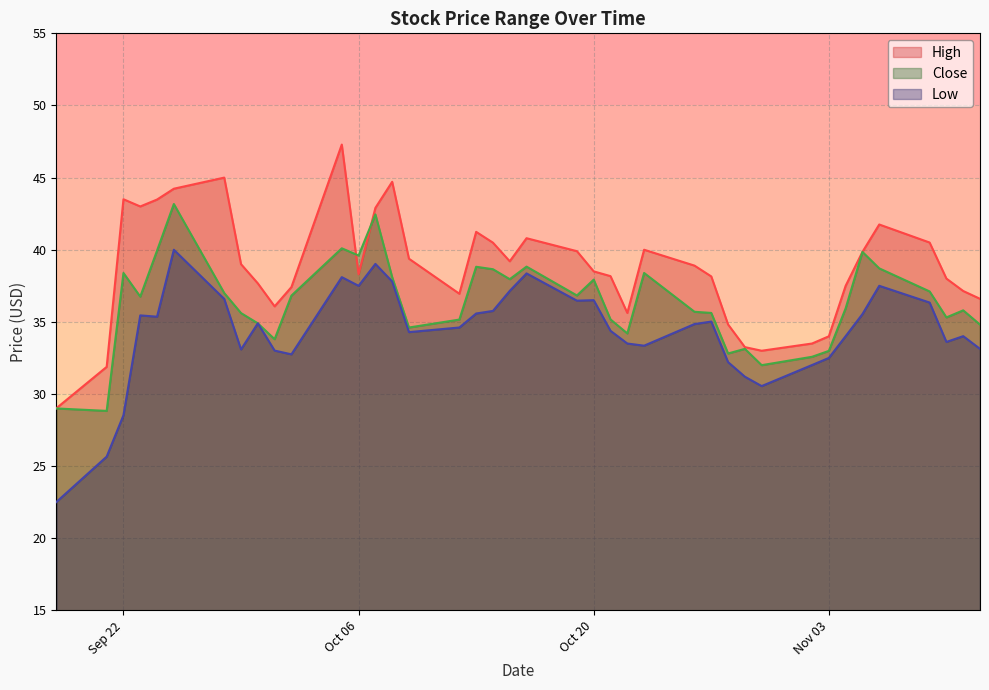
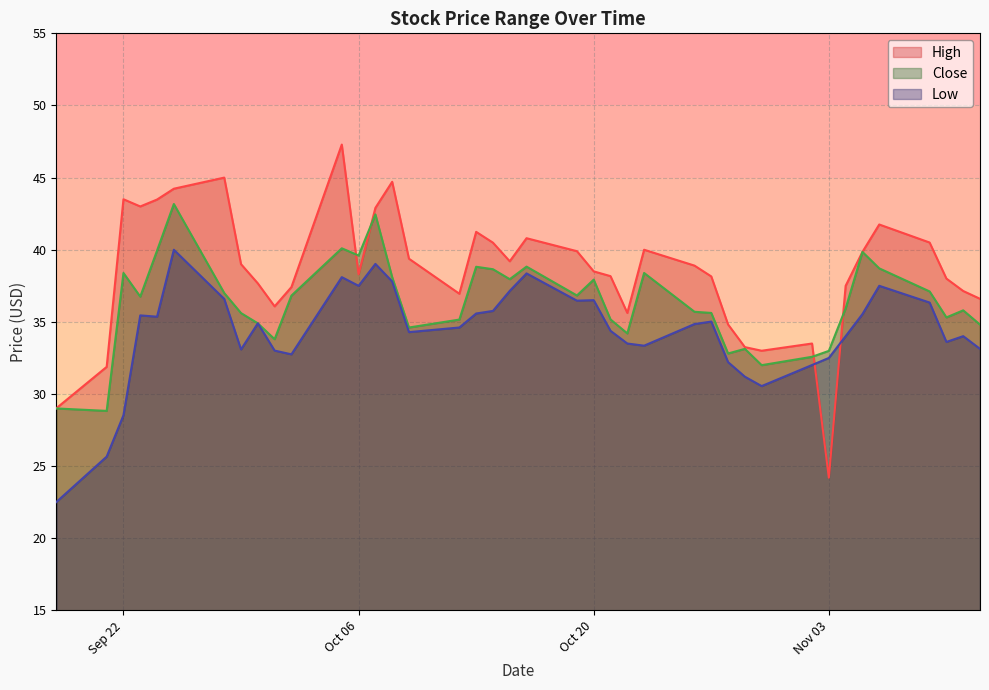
High, Nov 03: 34.0 -> 24.2
